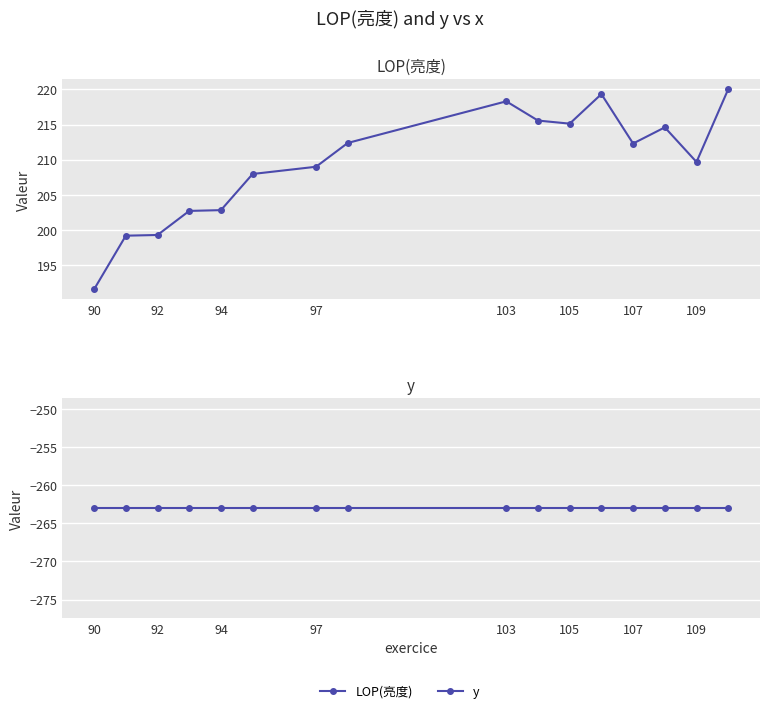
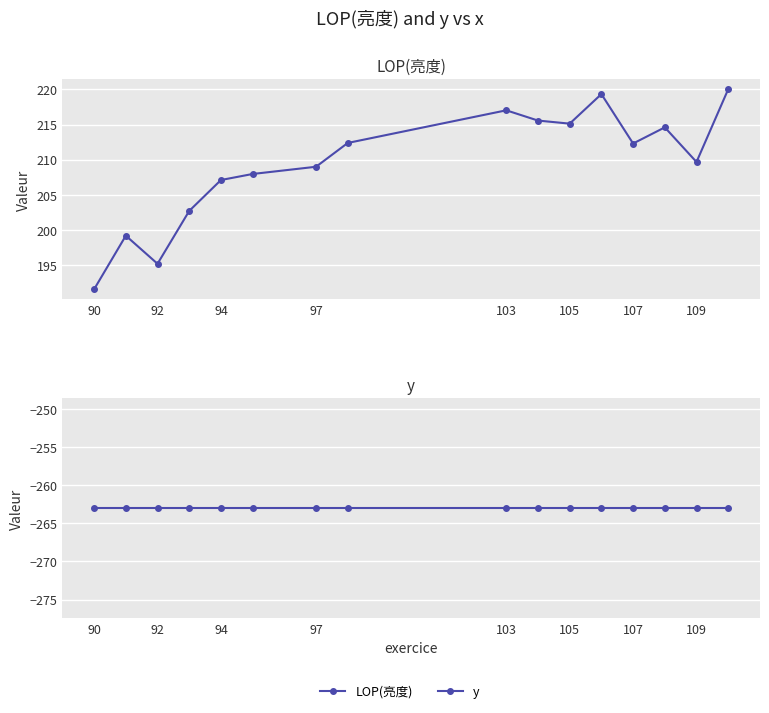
LOP(亮度), 92: 199 -> 195
LOP(亮度), 94: 203 -> 207
LOP(亮度), 103: 218 -> 217
